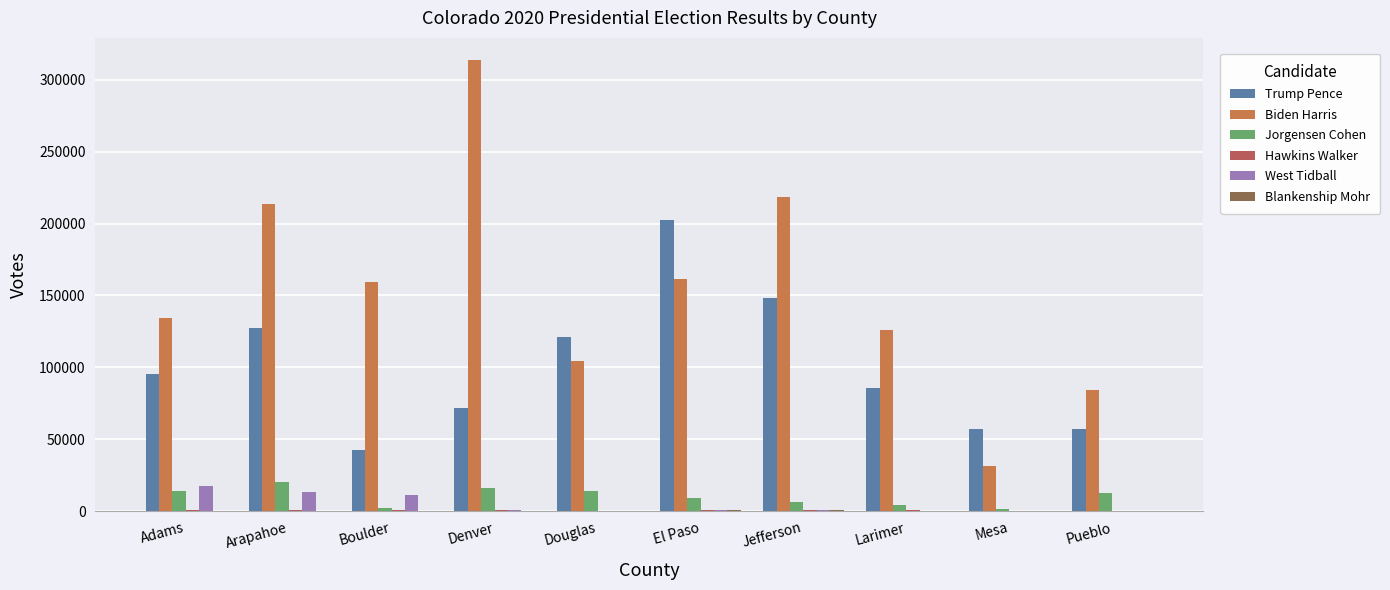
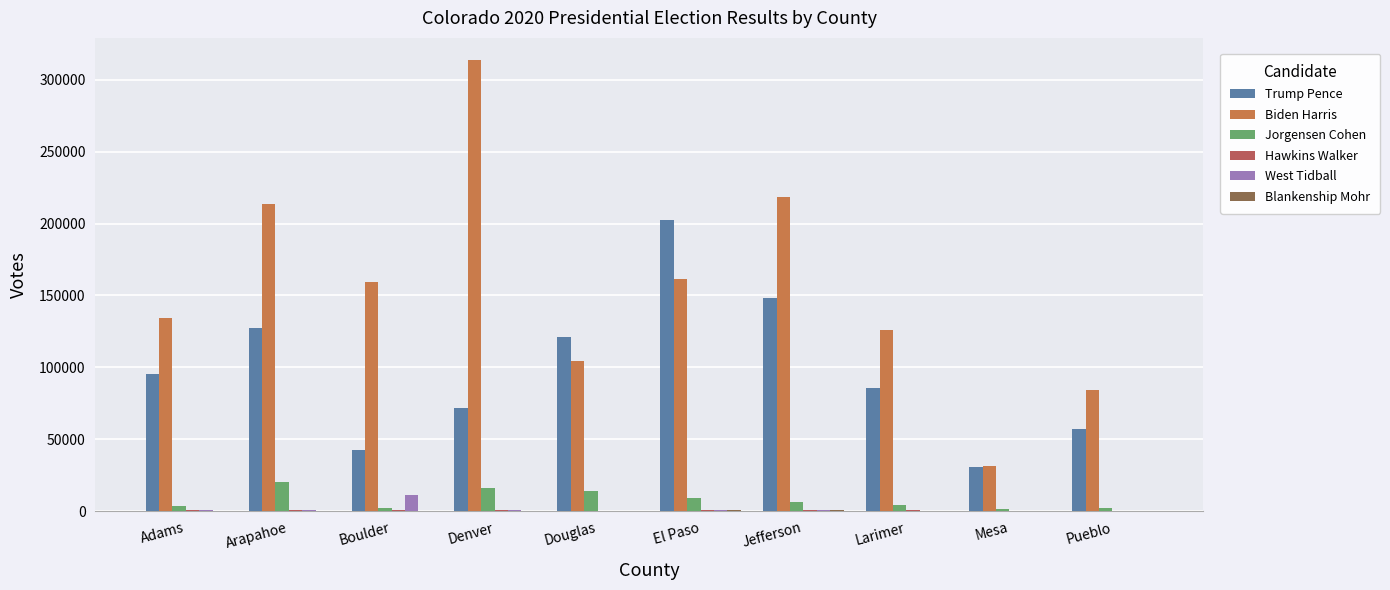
Jorgensen Cohen, Adams: 14000 -> 4000
West Tidball, Adams: 18000 -> 1000
West Tidball, Arapahoe: 13000 -> 1000
Trump Pence, Mesa: 57000 -> 31000
Jorgensen Cohen, Pueblo: 13000 -> 2000
